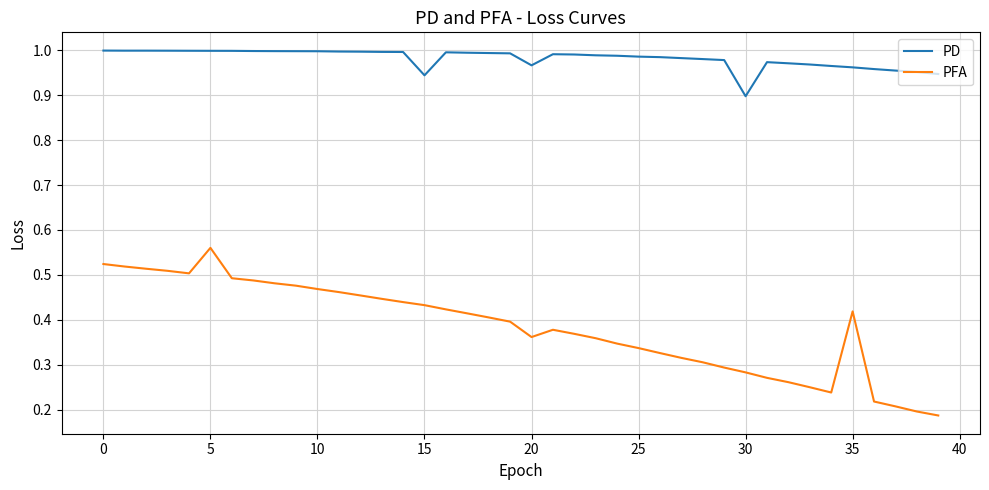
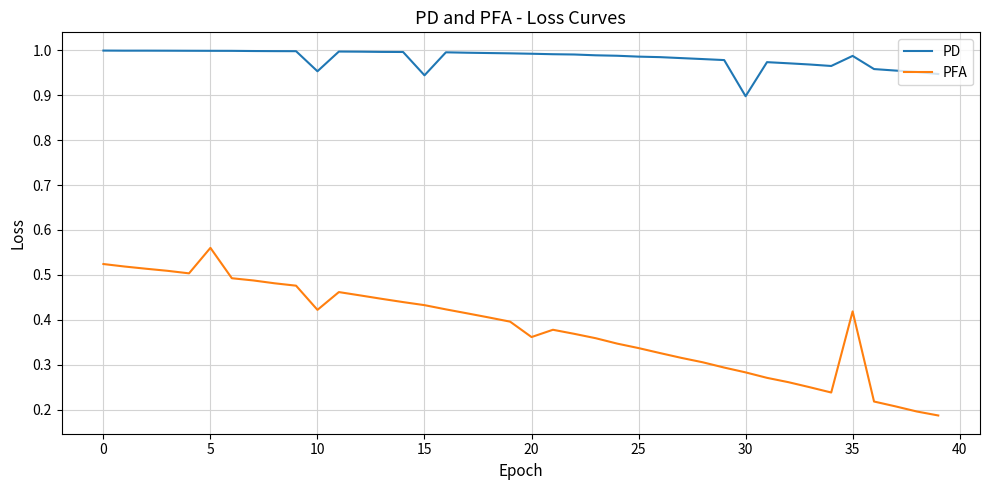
PD, 10: 1.00 -> 0.95
PFA, 10: 0.47 -> 0.42
PD, 20: 0.97 -> 0.99
PD, 35: 0.96 -> 0.99
